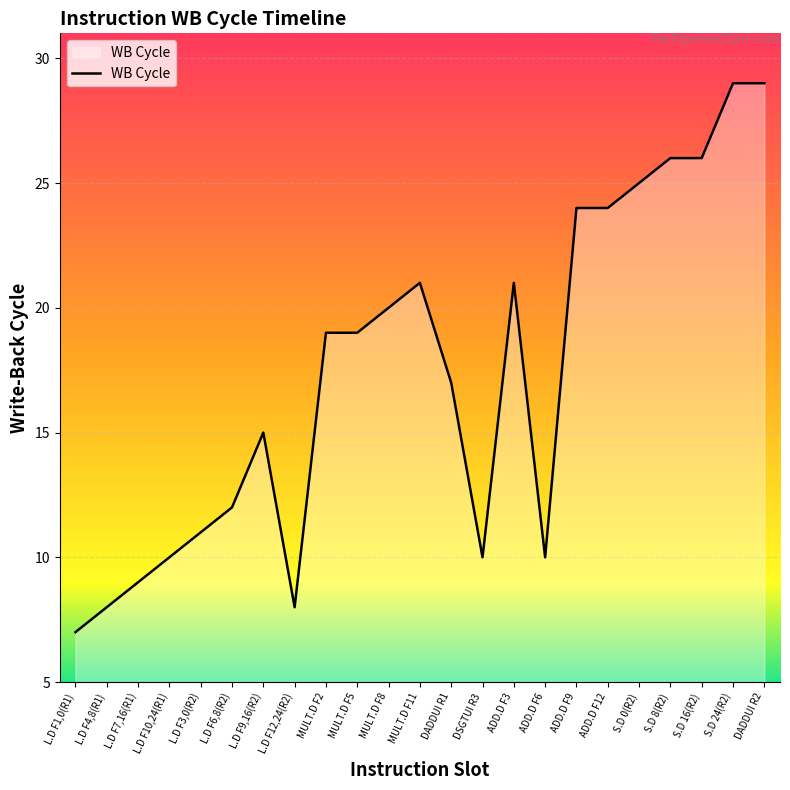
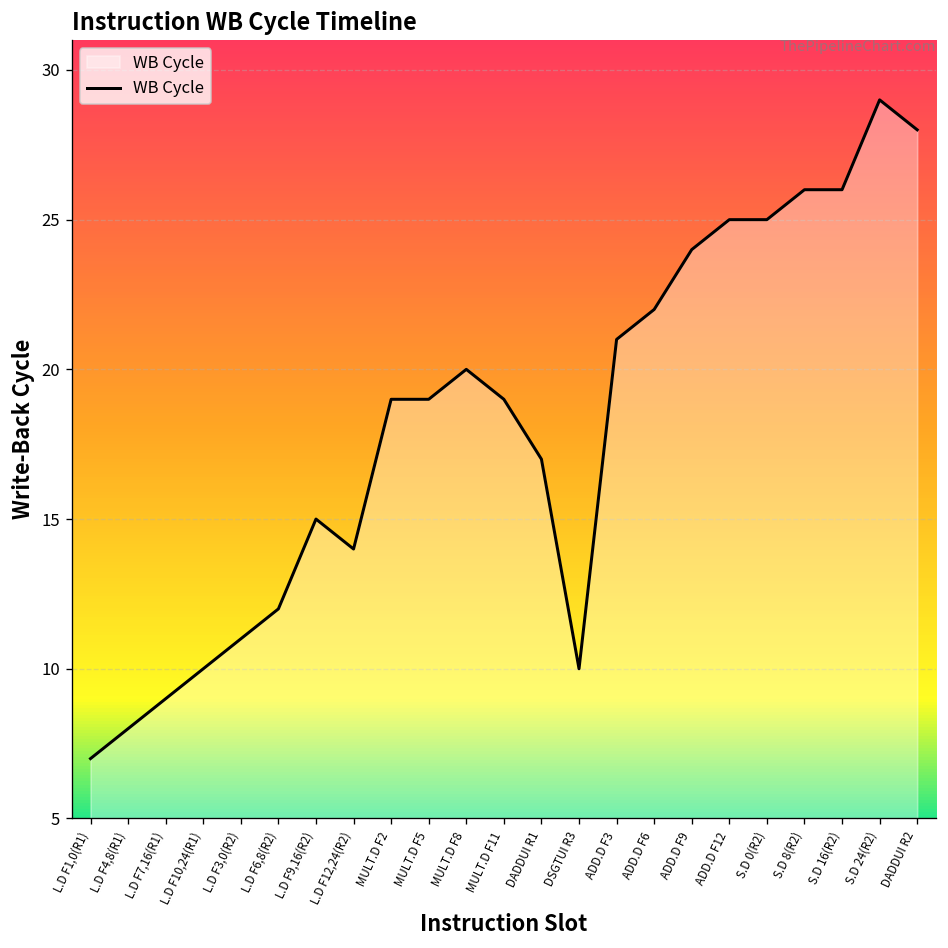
L.D F12,24(R2): 8 -> 14
MULT.D F11: 21 -> 19
ADD.D F6: 10 -> 22
ADD.D F12: 24 -> 25
DADDUI R2: 29 -> 28
